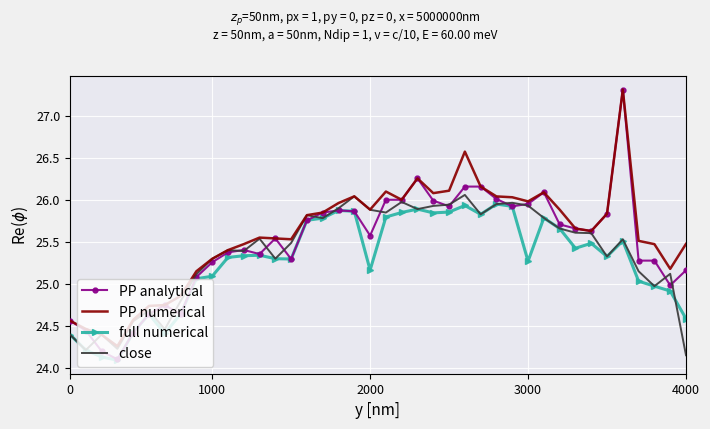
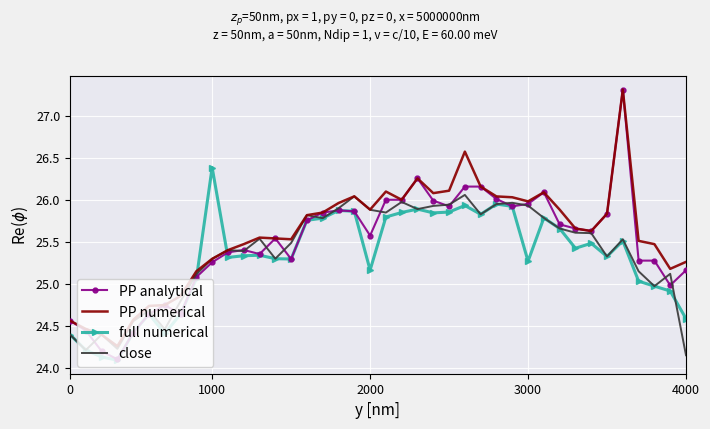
full numerical, 1000: 25.1 -> 26.4
PP numerical, 4000: 25.5 -> 25.3
